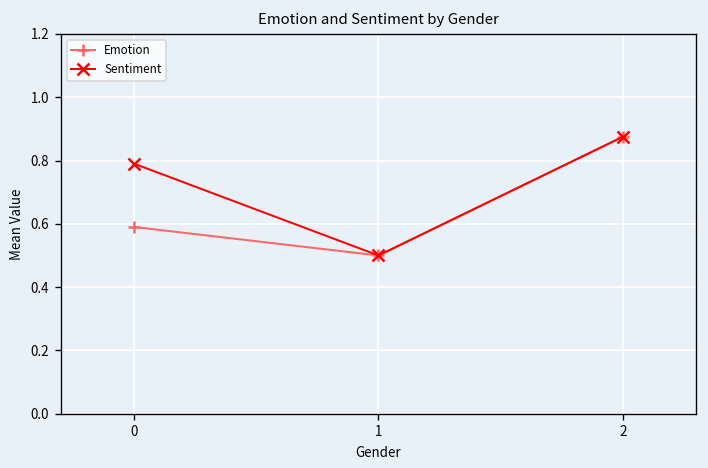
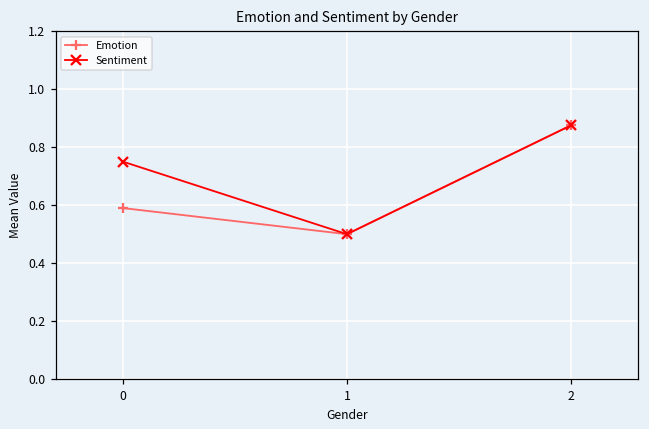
Sentiment, 0: 0.79 -> 0.75
